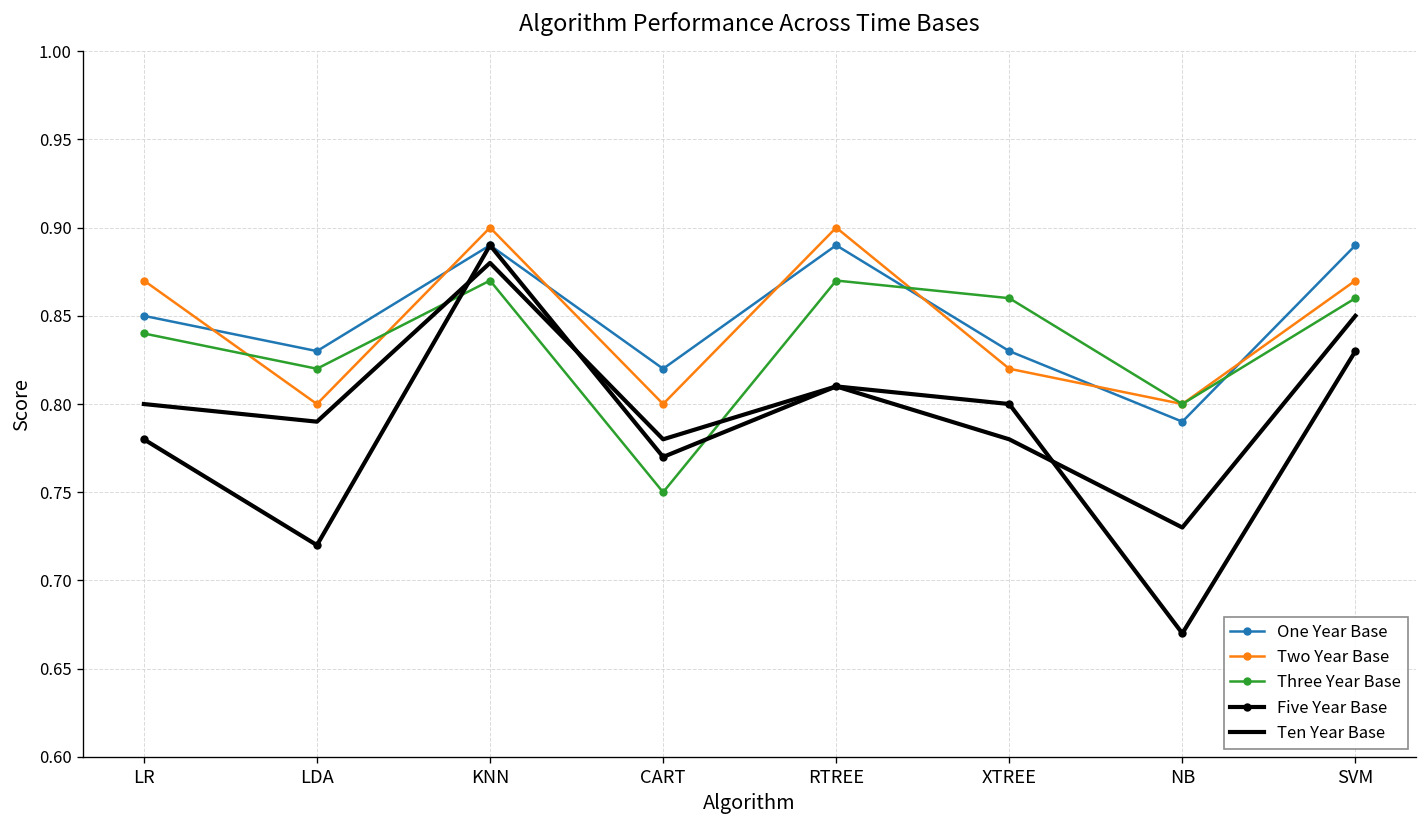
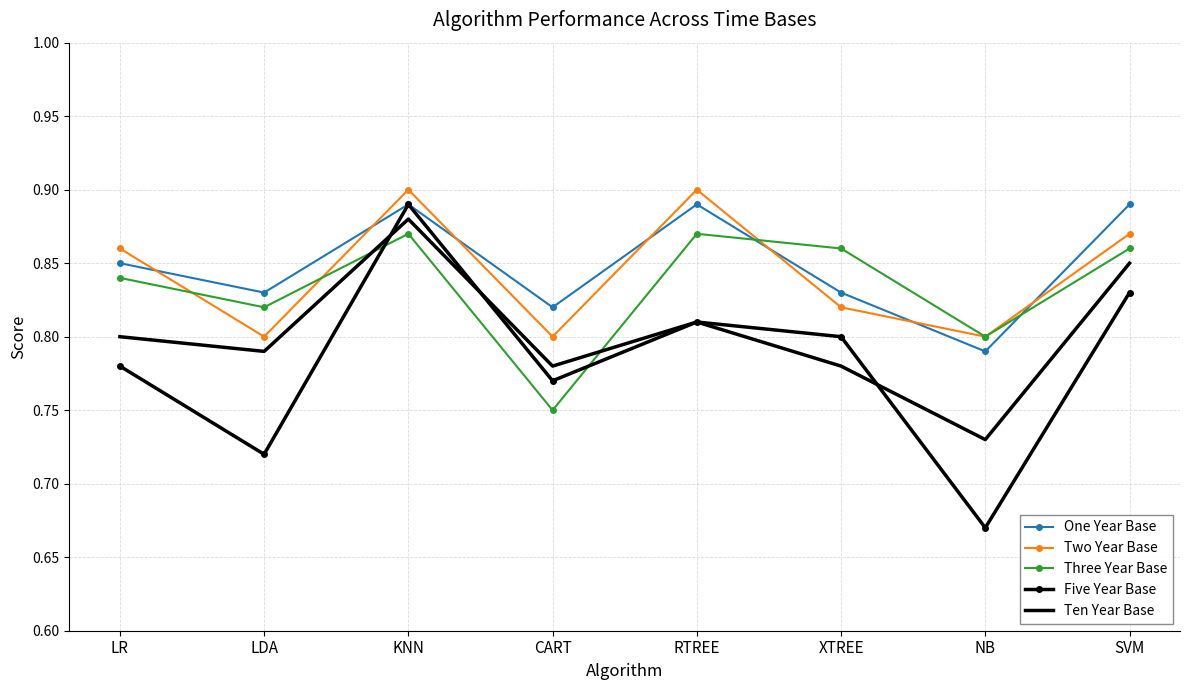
Two Year Base, LR: 0.87 -> 0.86
